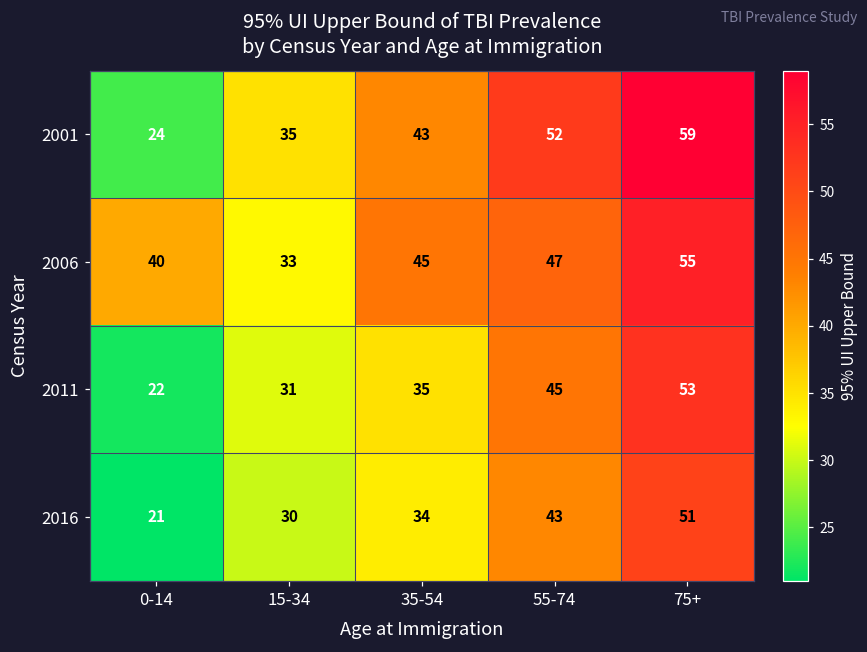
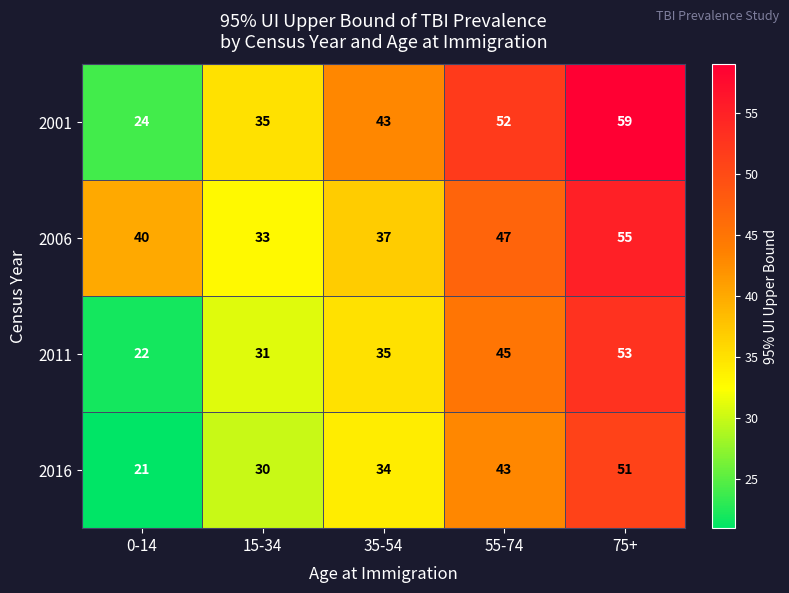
2006, 35-54: 45 -> 37
